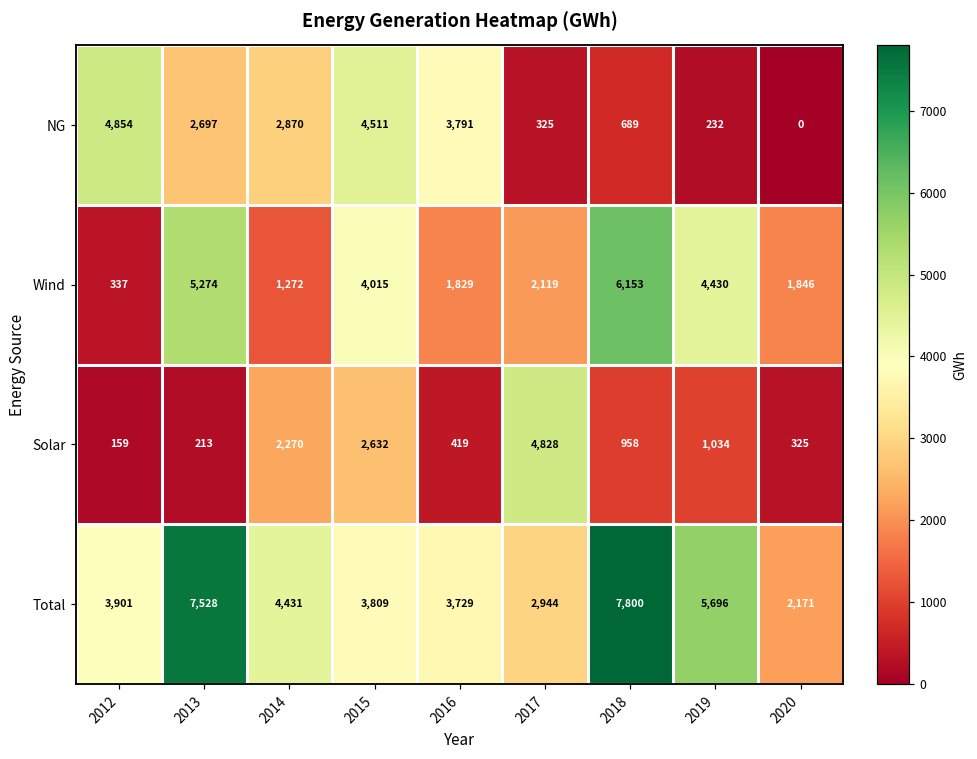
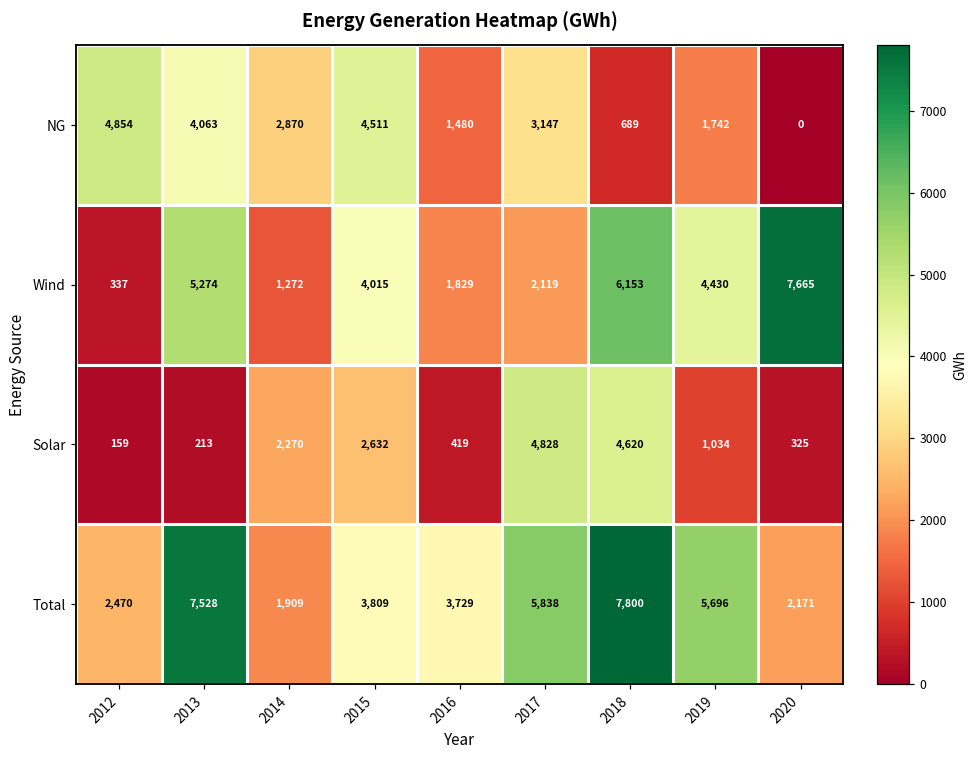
NG, 2013: 2,697 -> 4,063
NG, 2016: 3,791 -> 1,480
NG, 2017: 325 -> 3,147
NG, 2019: 232 -> 1,742
Wind, 2020: 1,846 -> 7,665
Solar, 2018: 958 -> 4,620
Total, 2012: 3,901 -> 2,470
Total, 2014: 4,431 -> 1,909
Total, 2017: 2,944 -> 5,838
